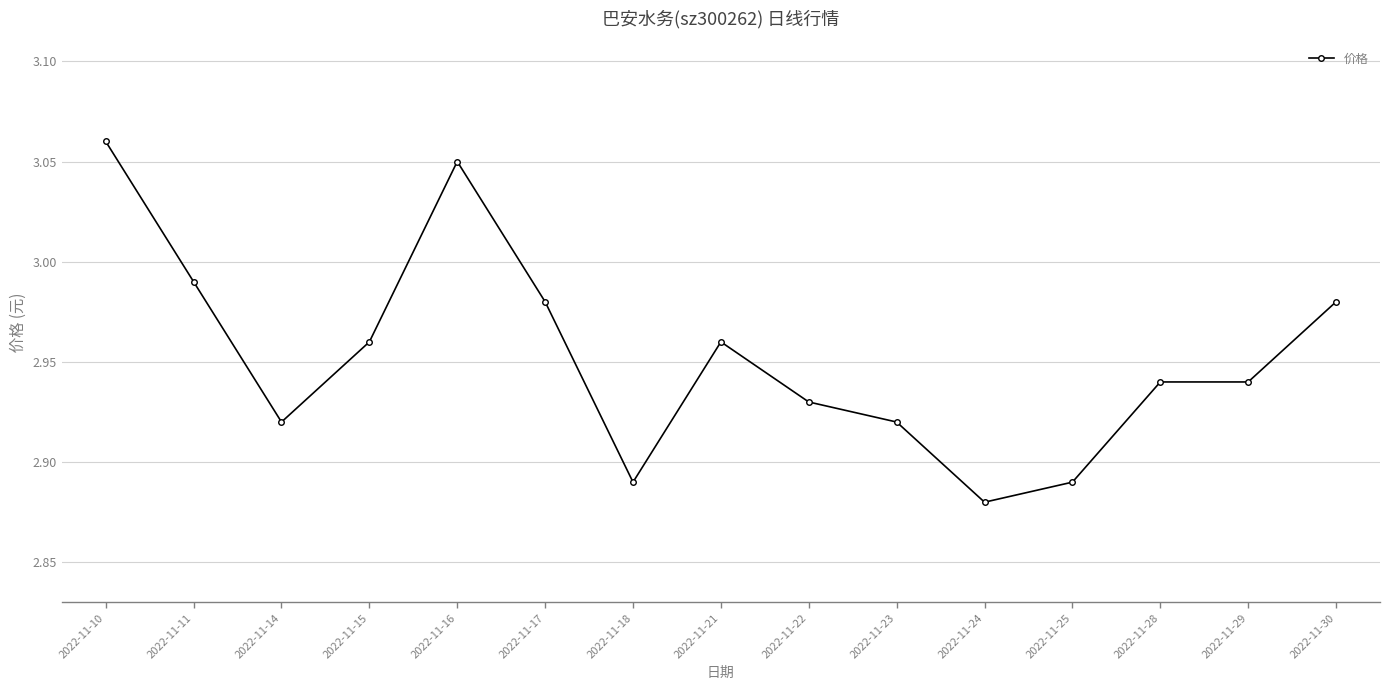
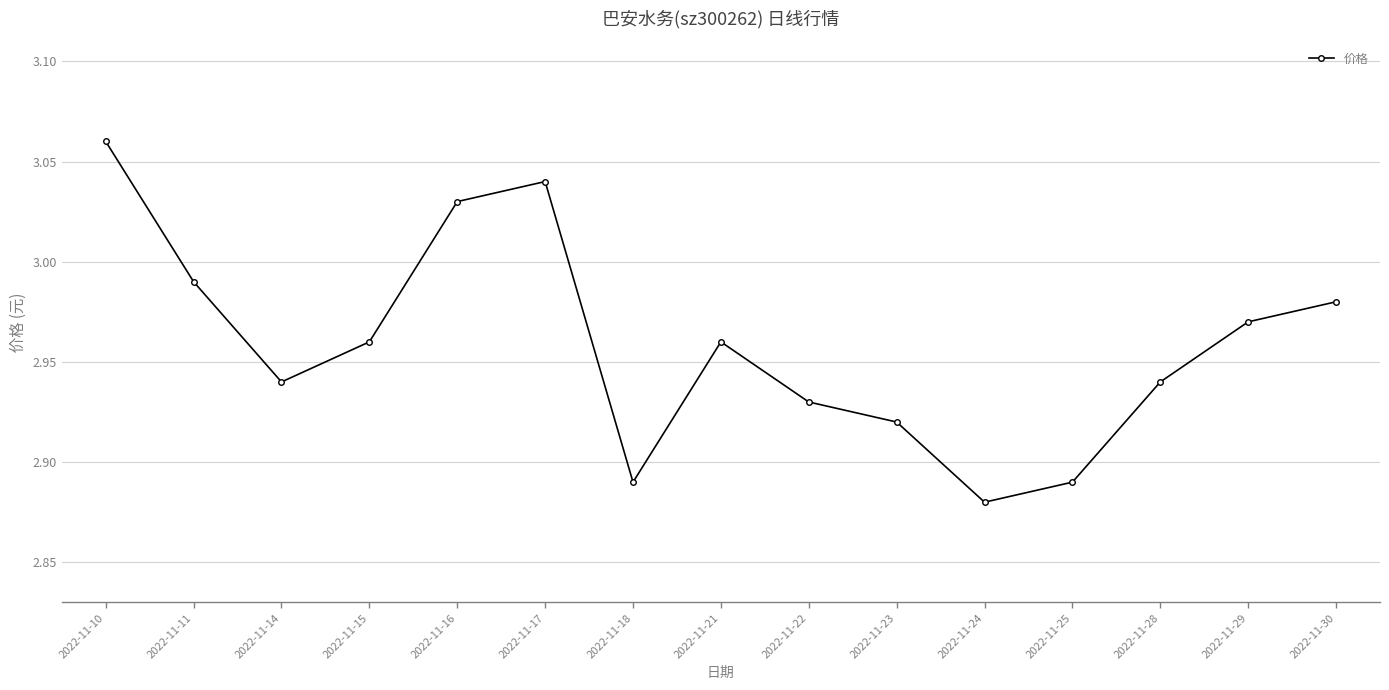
2022-11-14: 2.92 -> 2.94
2022-11-16: 3.05 -> 3.03
2022-11-17: 2.98 -> 3.04
2022-11-29: 2.94 -> 2.97
